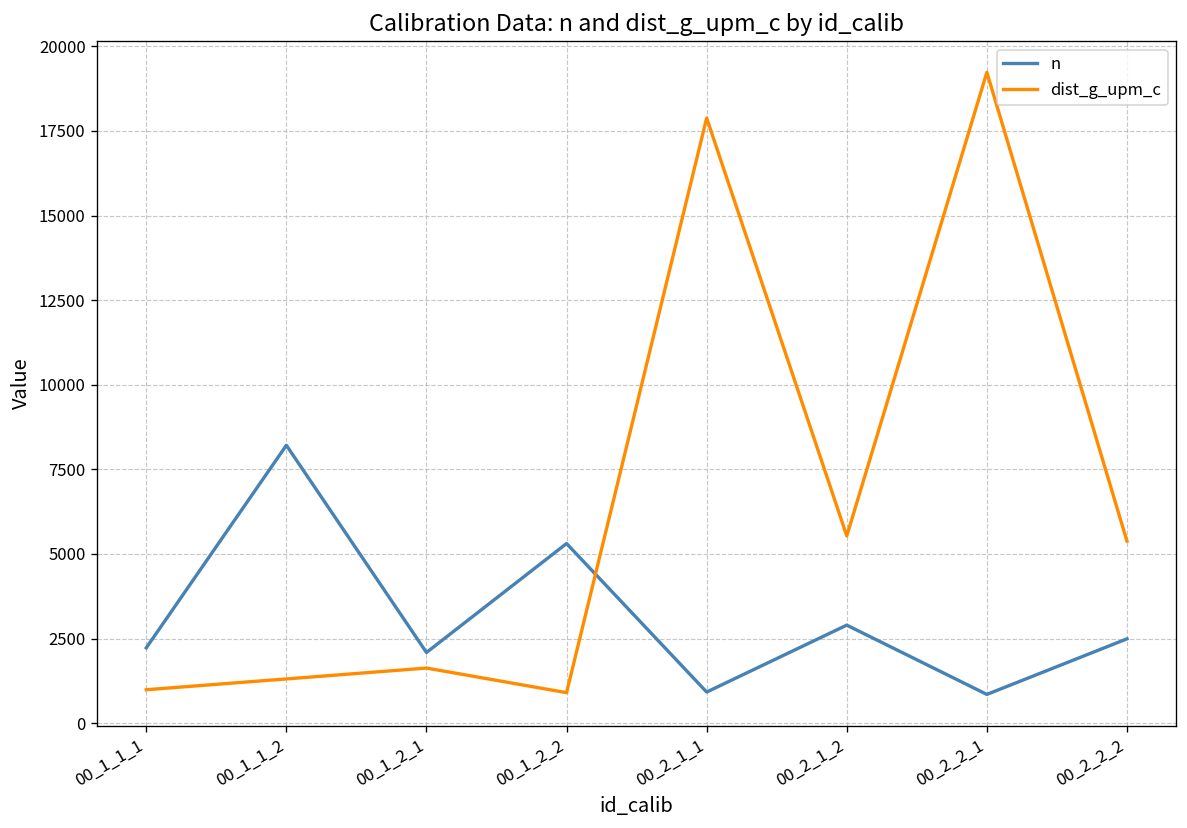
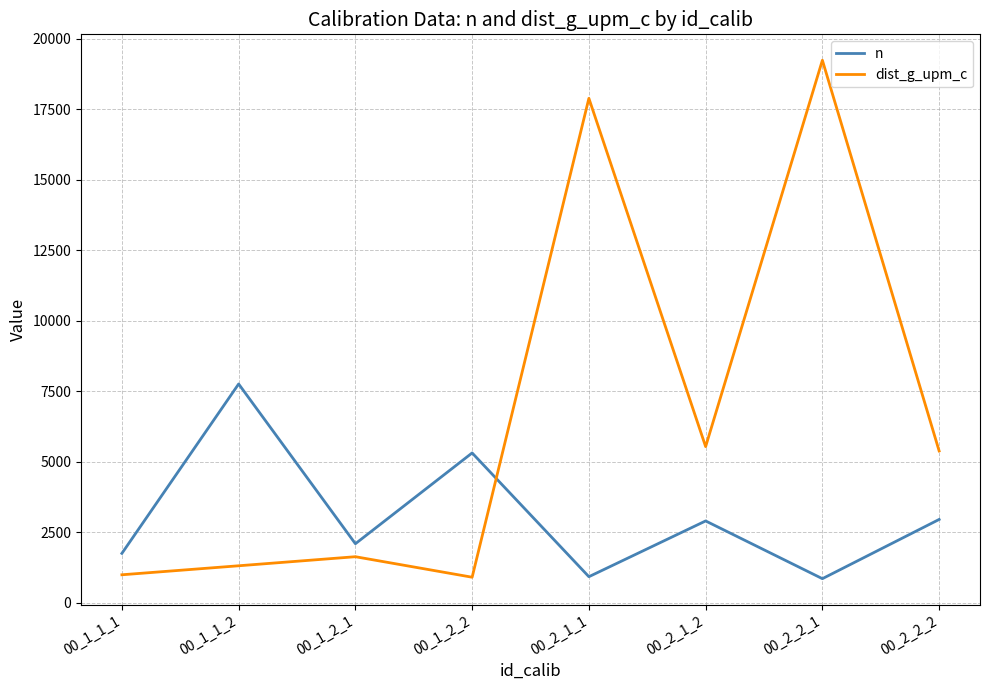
n, 00_1_1_1: 2200 -> 1700
n, 00_1_1_2: 8200 -> 7800
n, 00_2_2_2: 2500 -> 3000
